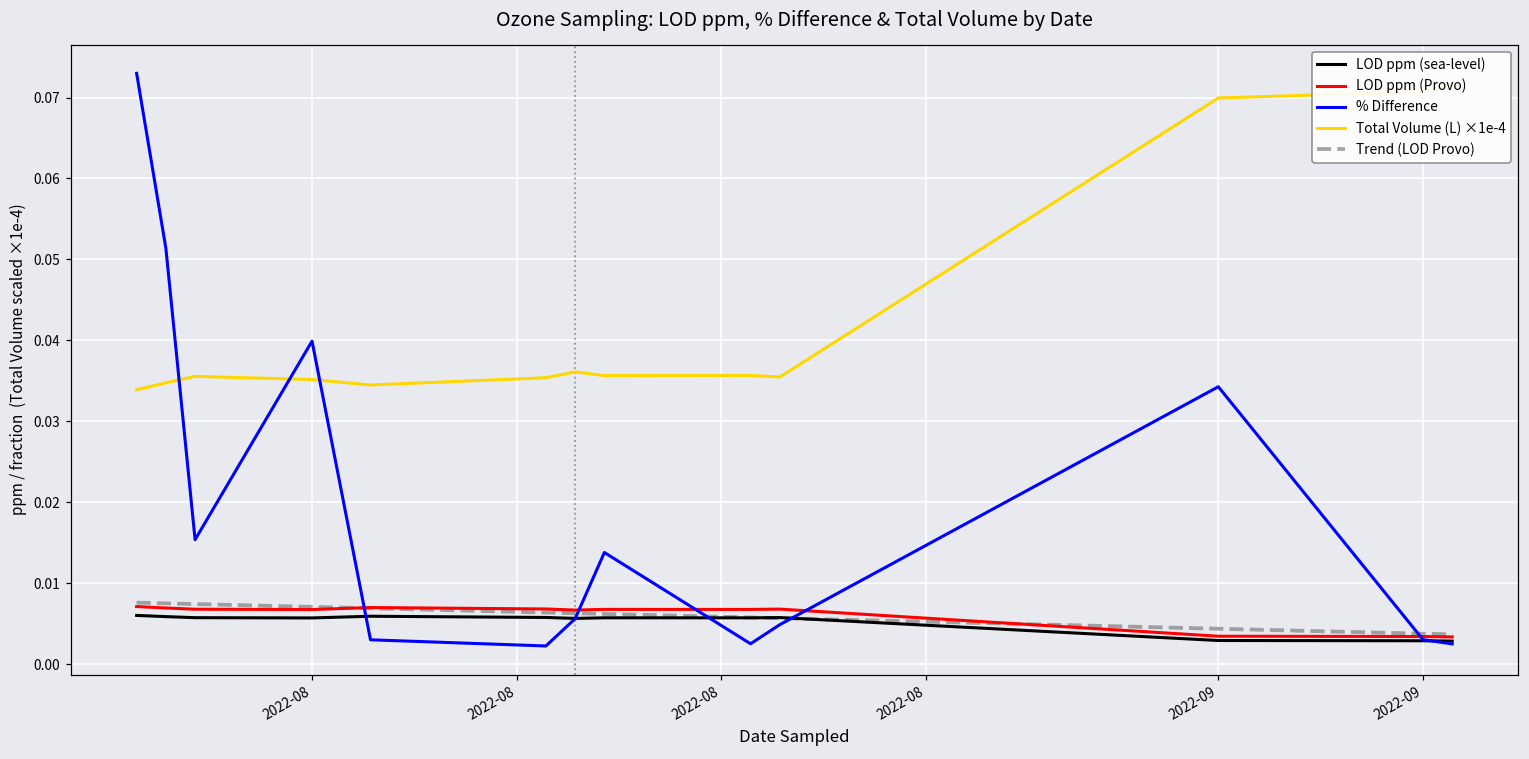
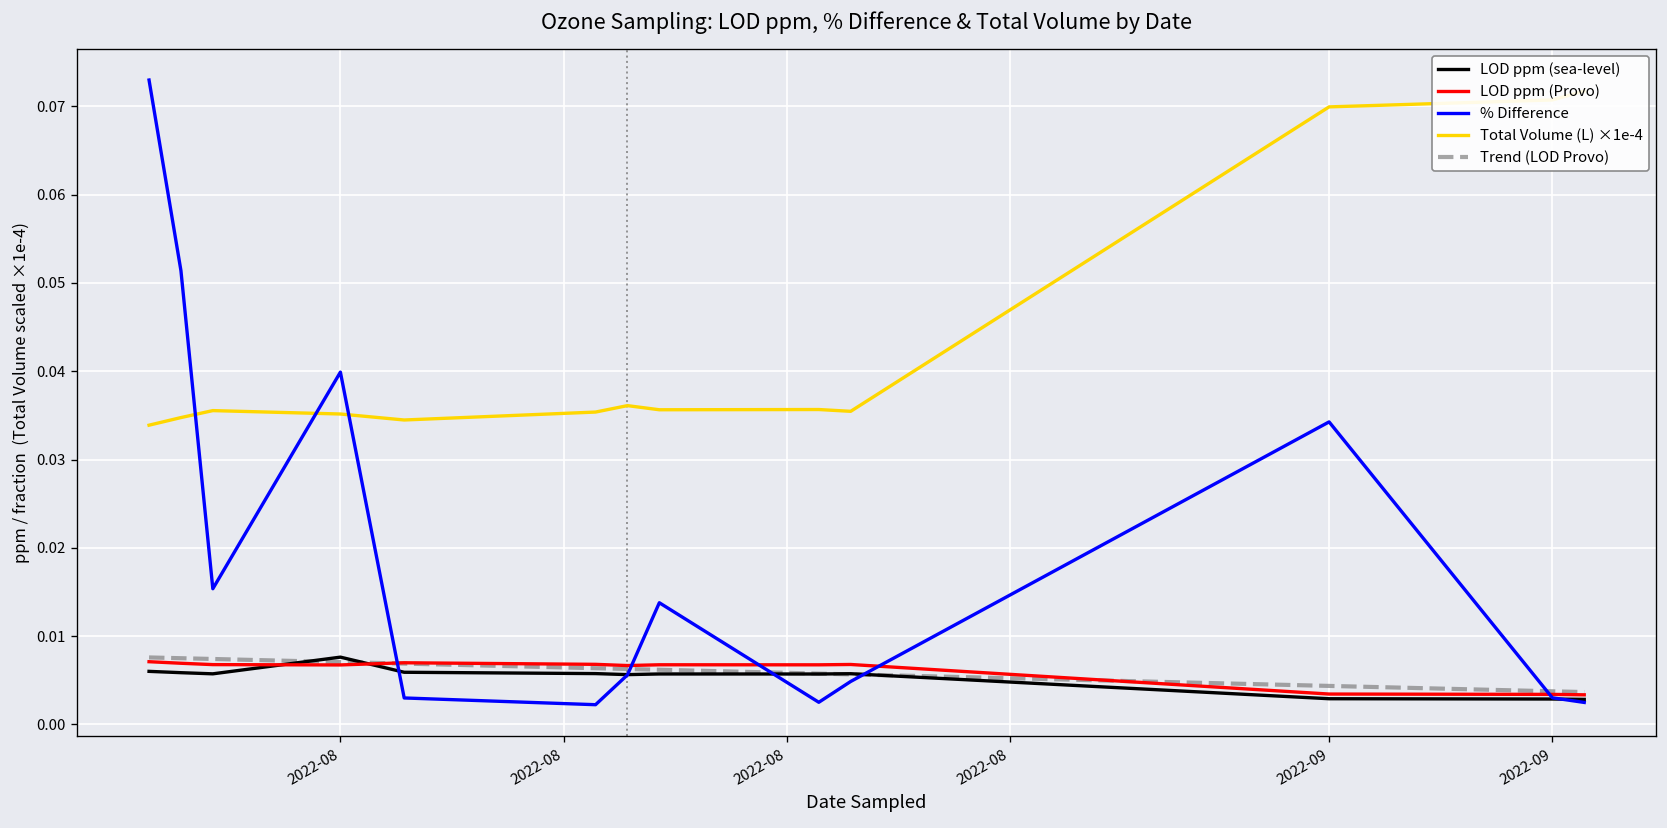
LOD ppm (sea-level), 2022-08: 0.006 -> 0.008
